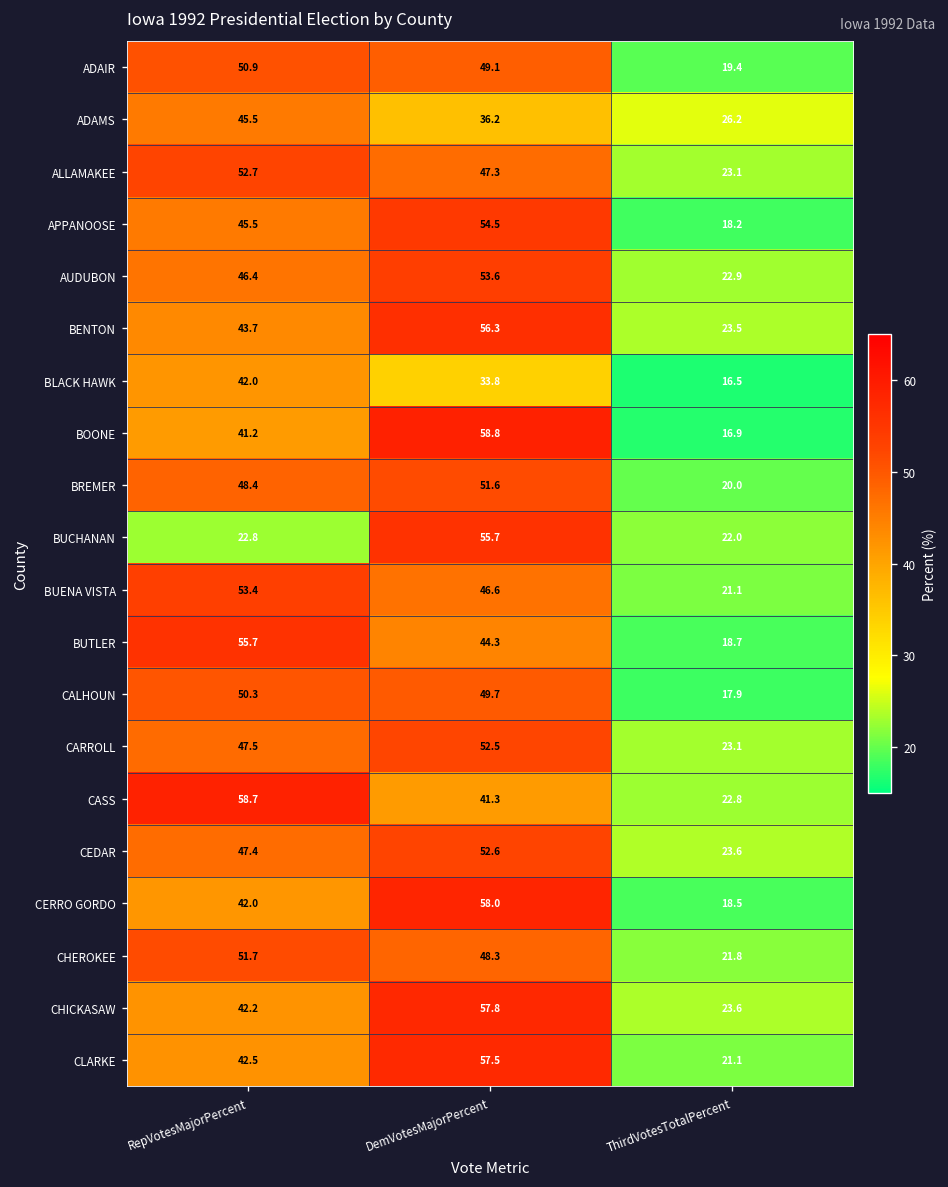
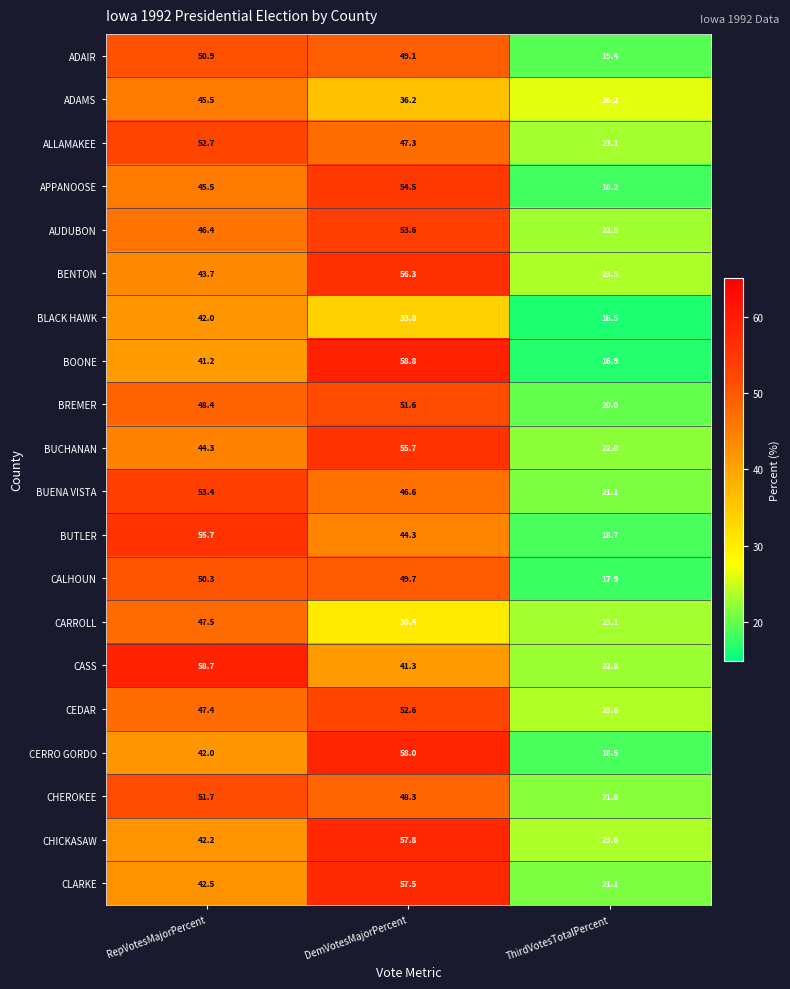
BUCHANAN, RepVotesMajorPercent: 22.8 -> 44.3
CARROLL, DemVotesMajorPercent: 52.5 -> 30.4
